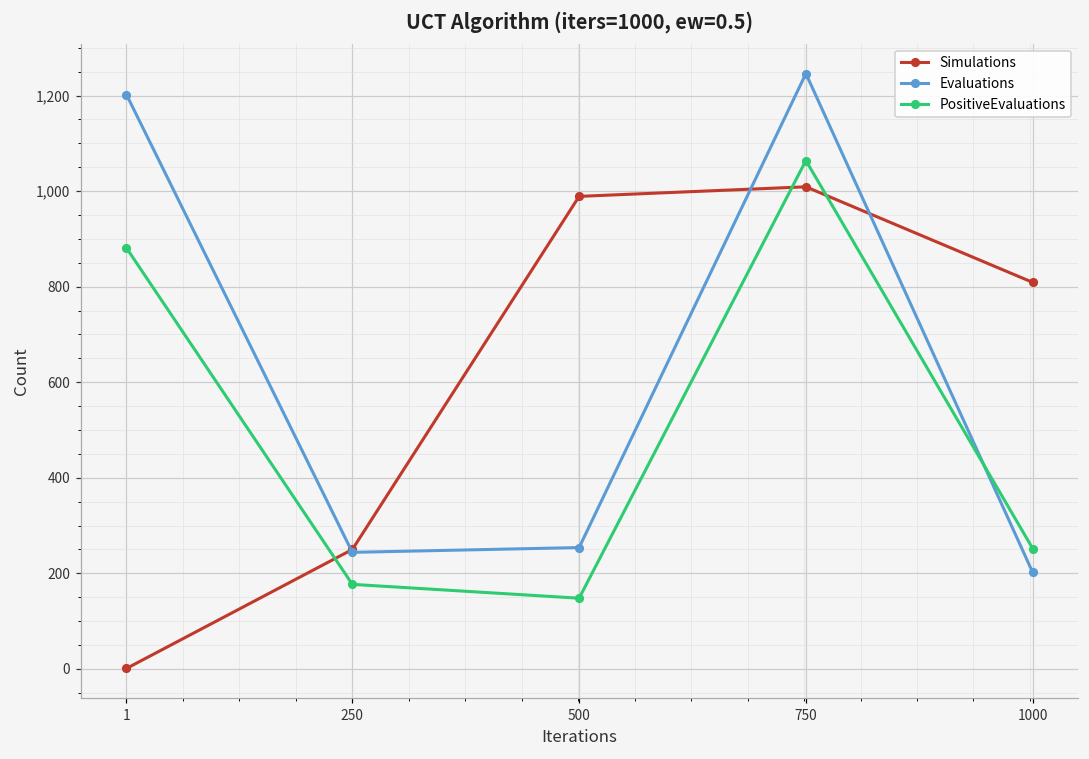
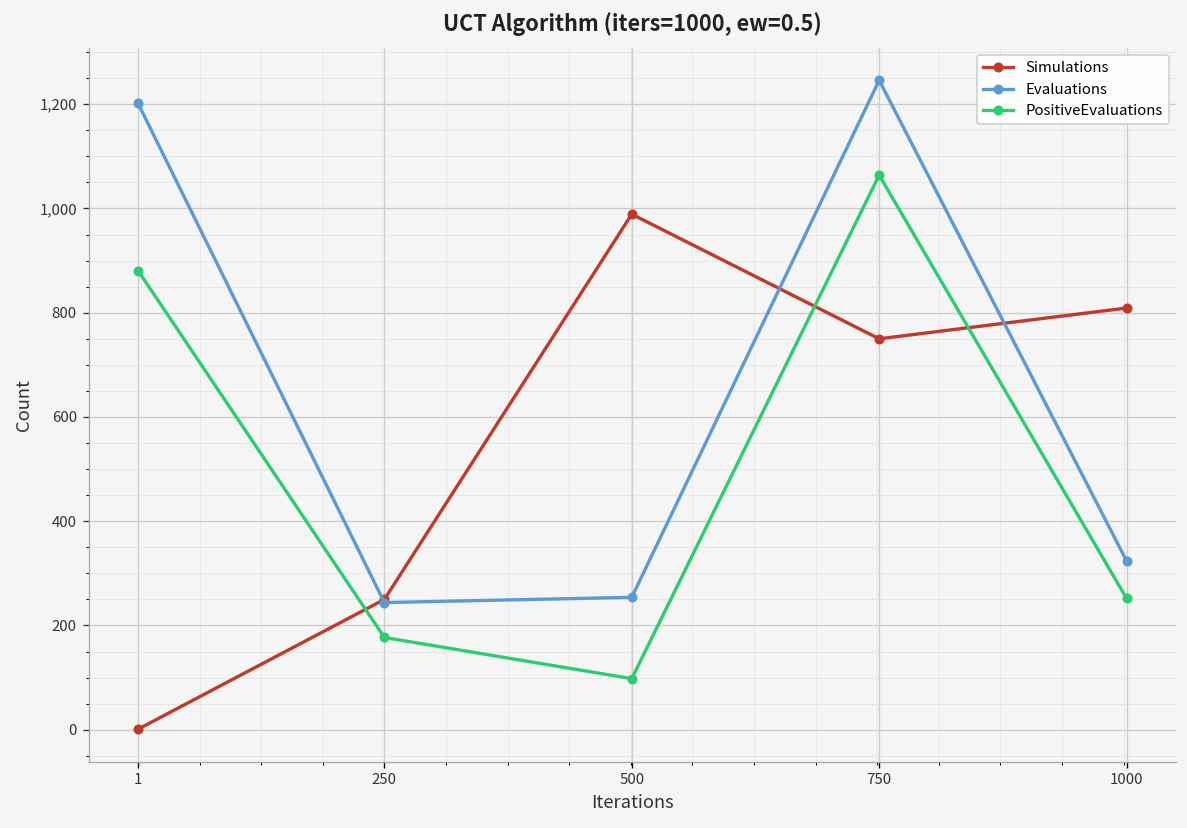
PositiveEvaluations, 500: 150 -> 100
Simulations, 750: 1,010 -> 750
Evaluations, 1000: 200 -> 320
